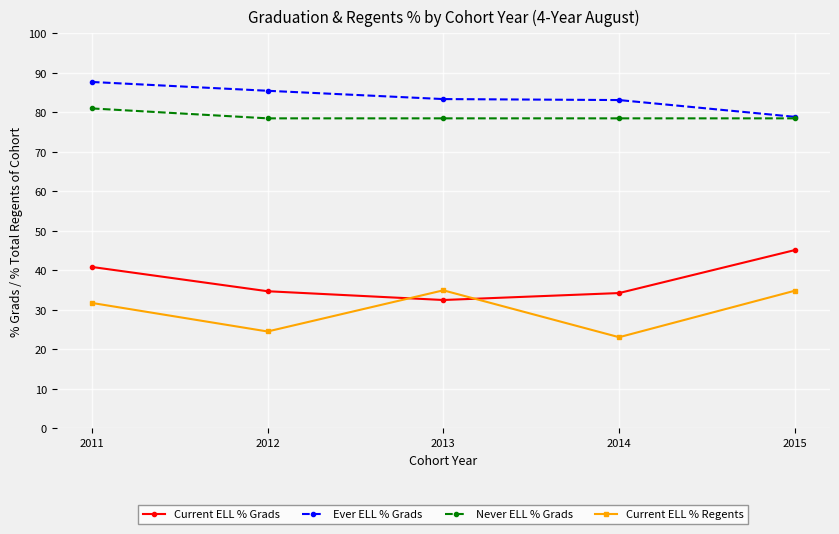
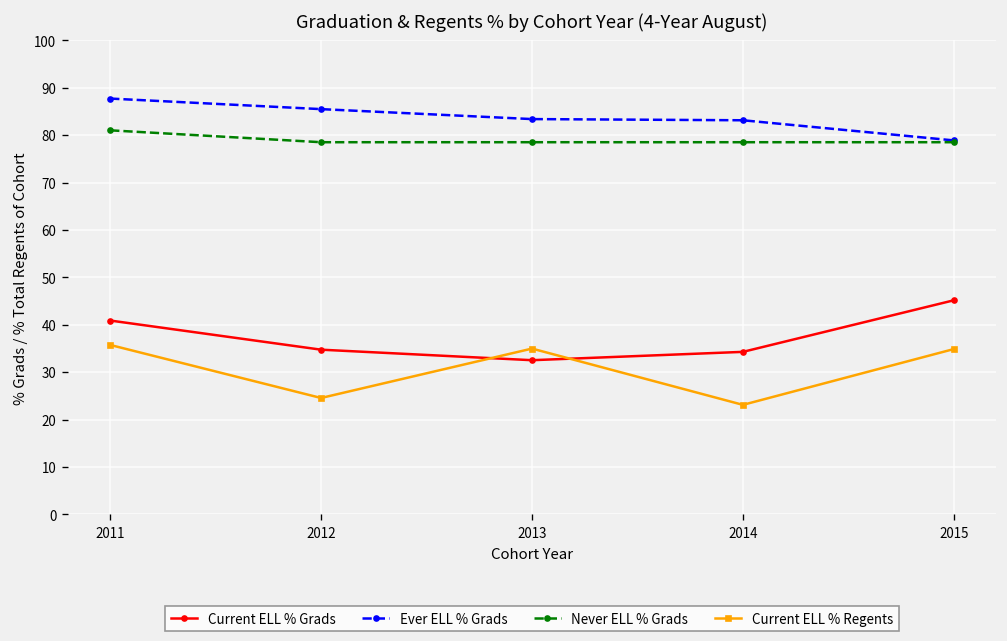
Current ELL % Regents, 2011: 32 -> 36
